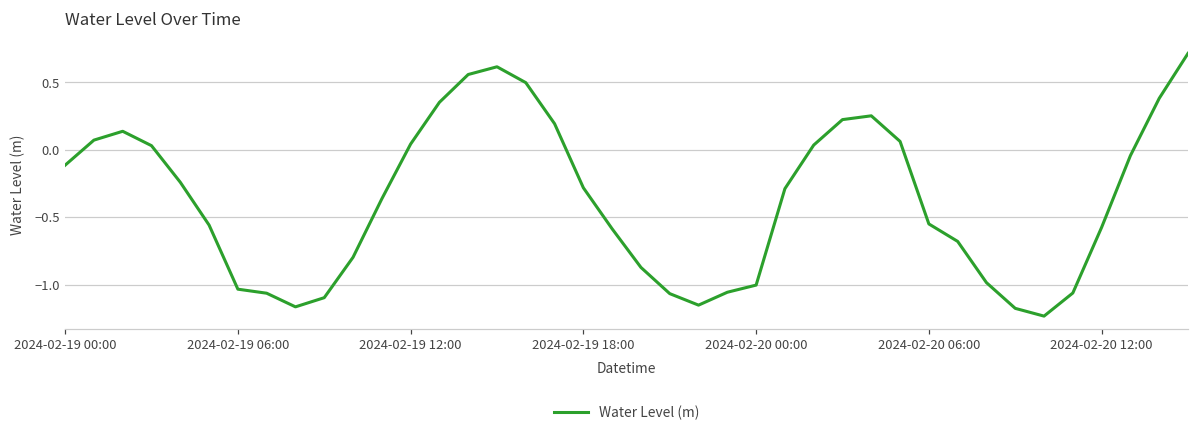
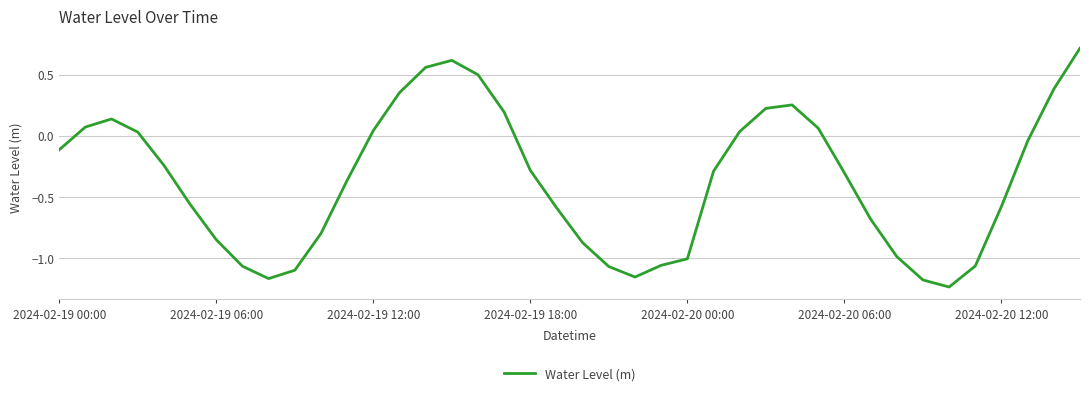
2024-02-19 06:00: -1.03 -> -0.85
2024-02-20 06:00: -0.55 -> -0.30
